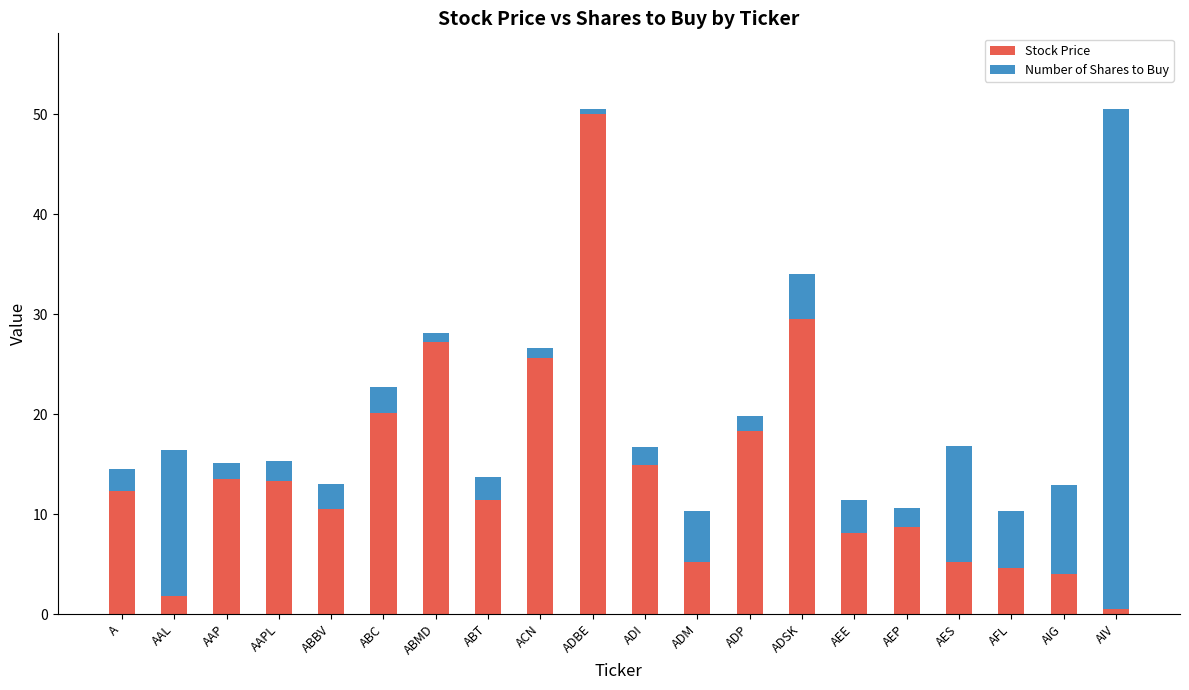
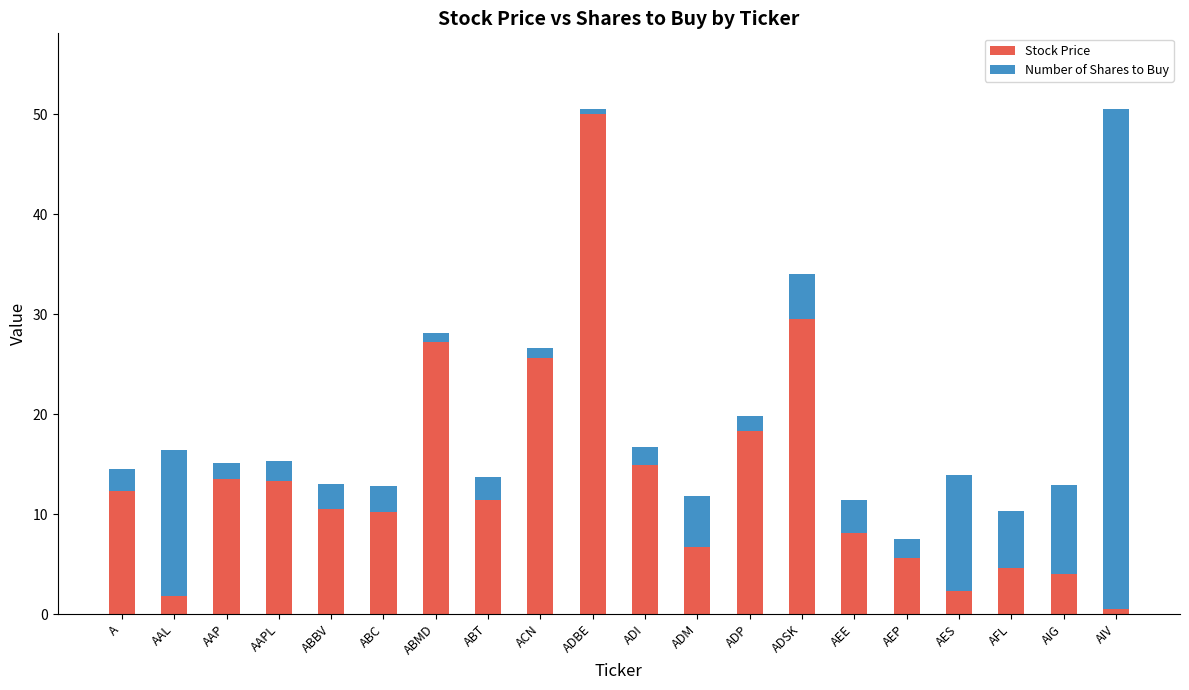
Stock Price, ABC: 20 -> 10
Stock Price, ADM: 5 -> 7
Stock Price, AEP: 9 -> 6
Stock Price, AES: 5 -> 2
